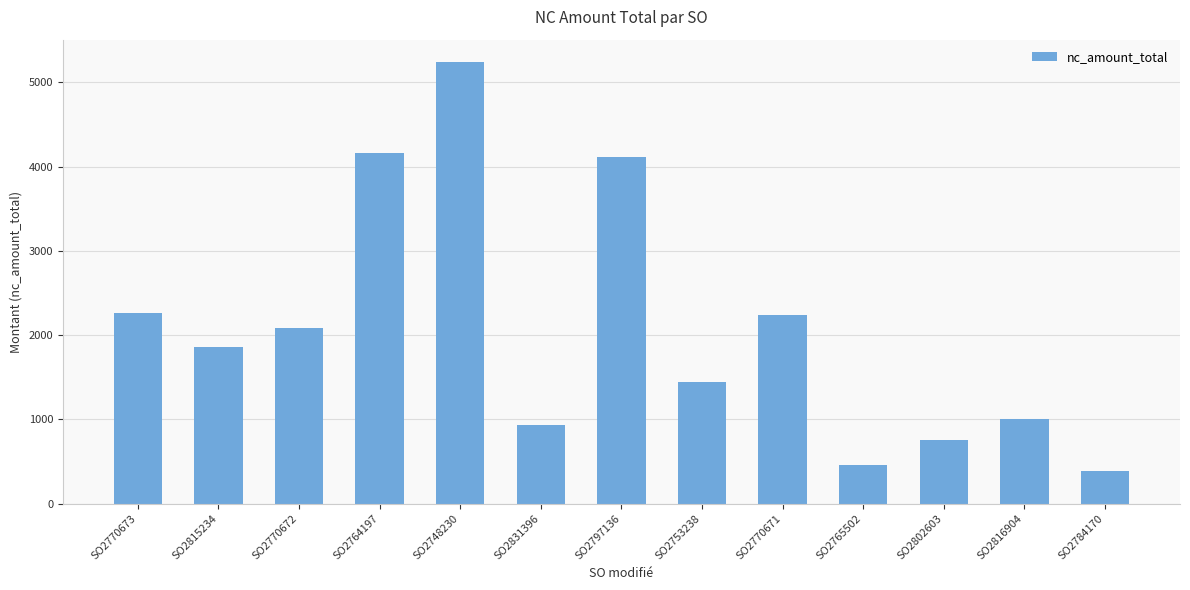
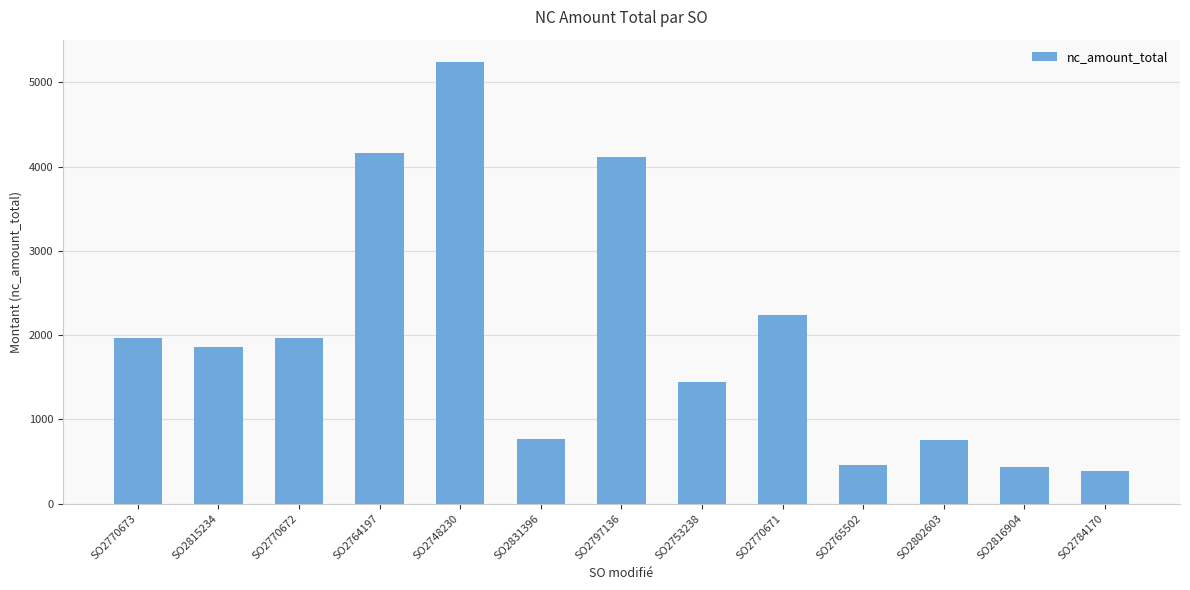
SO2770673: 2300 -> 2000
SO2770672: 2100 -> 2000
SO2831396: 900 -> 800
SO2816904: 1000 -> 400
